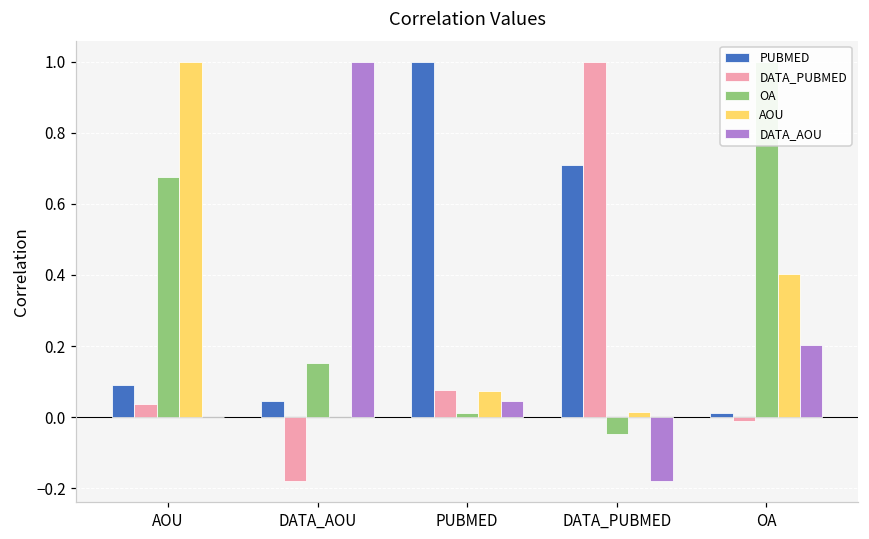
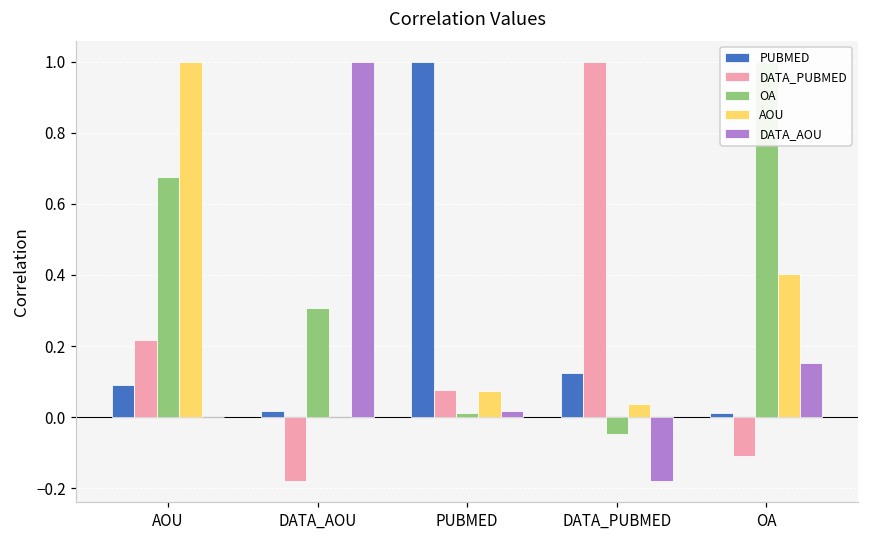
DATA_PUBMED, AOU: 0.04 -> 0.22
PUBMED, DATA_AOU: 0.05 -> 0.02
OA, DATA_AOU: 0.15 -> 0.31
DATA_AOU, PUBMED: 0.05 -> 0.02
PUBMED, DATA_PUBMED: 0.71 -> 0.13
AOU, DATA_PUBMED: 0.01 -> 0.04
DATA_PUBMED, OA: -0.01 -> -0.11
DATA_AOU, OA: 0.20 -> 0.15
